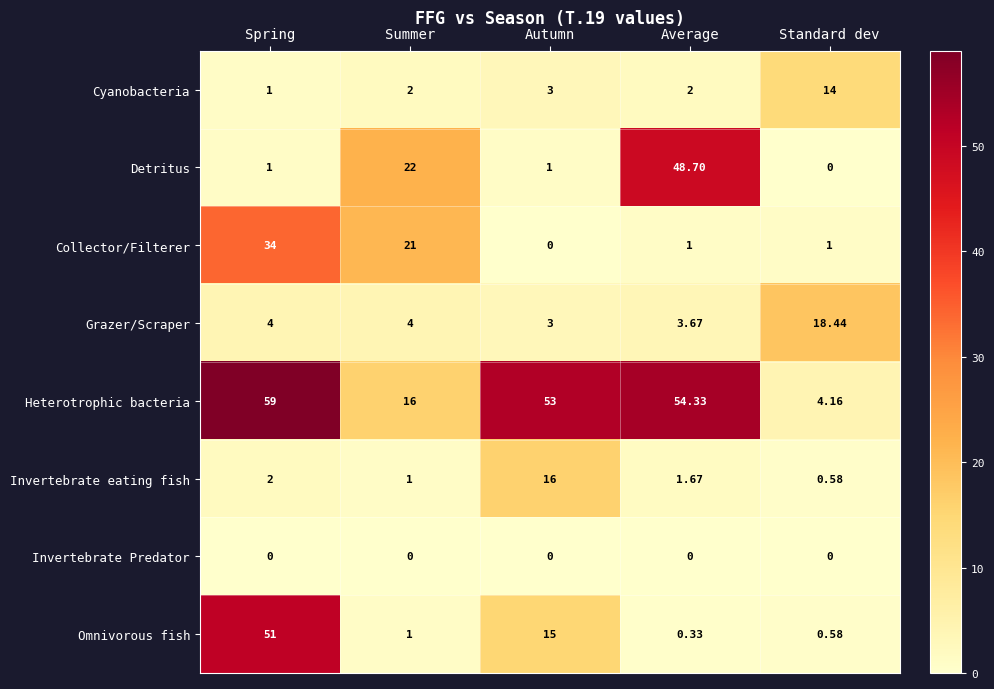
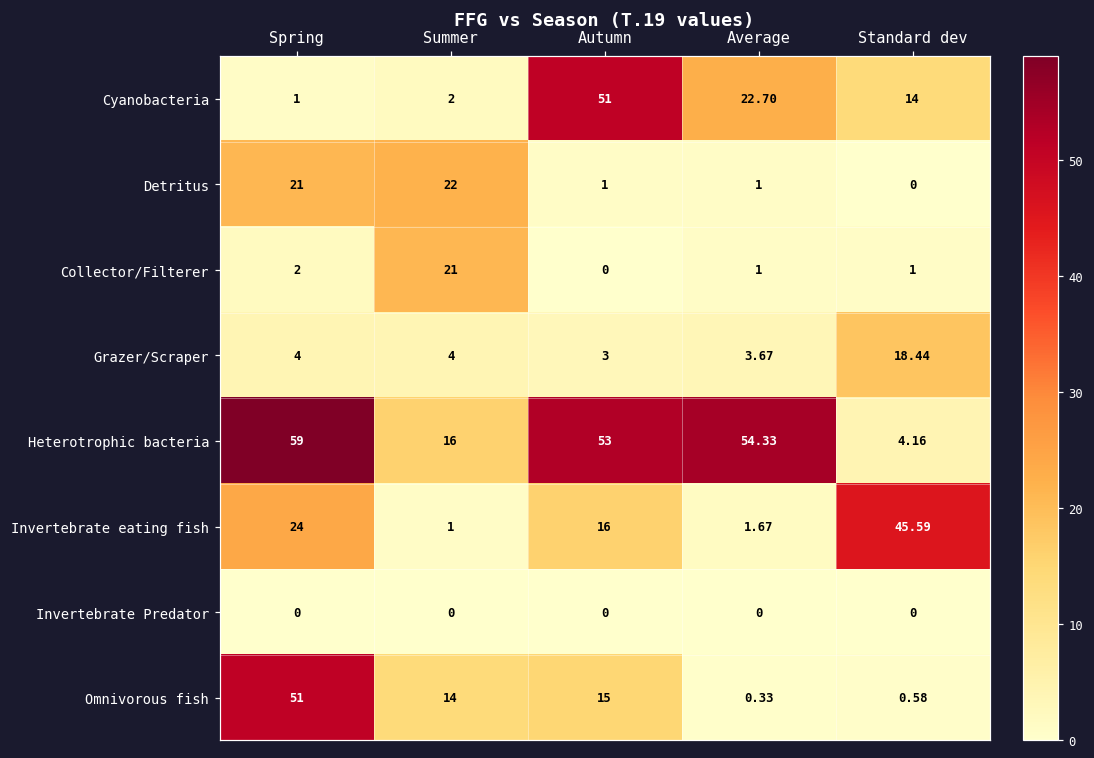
Cyanobacteria, Autumn: 3 -> 51
Cyanobacteria, Average: 2 -> 22.70
Detritus, Spring: 1 -> 21
Detritus, Average: 48.70 -> 1
Collector/Filterer, Spring: 34 -> 2
Invertebrate eating fish, Spring: 2 -> 24
Invertebrate eating fish, Standard dev: 0.58 -> 45.59
Omnivorous fish, Summer: 1 -> 14
